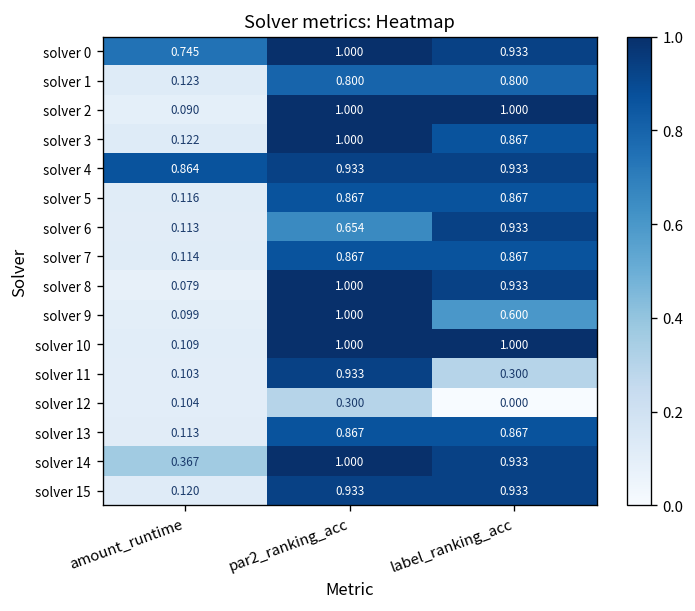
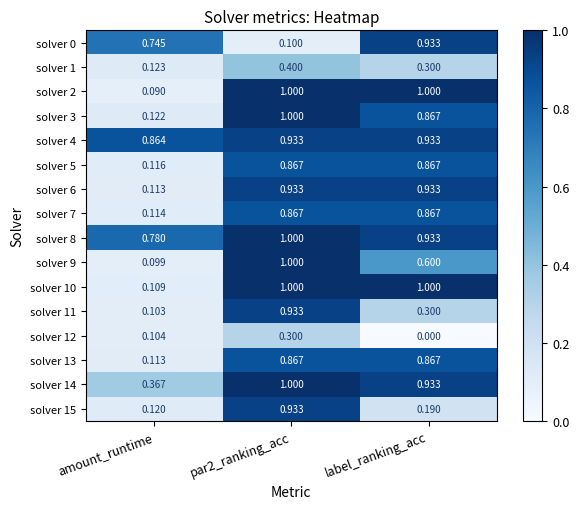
solver 0, par2_ranking_acc: 1.000 -> 0.100
solver 1, par2_ranking_acc: 0.800 -> 0.400
solver 1, label_ranking_acc: 0.800 -> 0.300
solver 6, par2_ranking_acc: 0.654 -> 0.933
solver 8, amount_runtime: 0.079 -> 0.780
solver 15, label_ranking_acc: 0.933 -> 0.190
